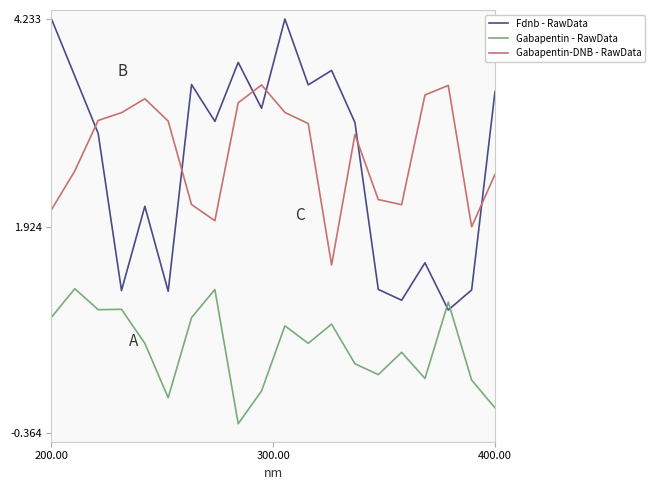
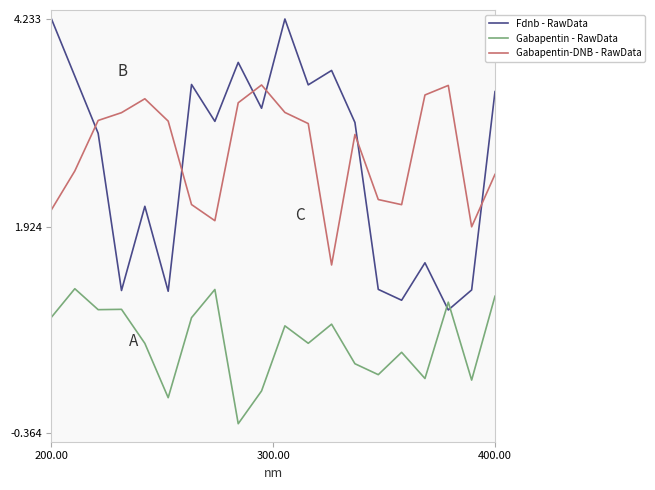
Gabapentin - RawData, 400.00: -0.1 -> 1.2
